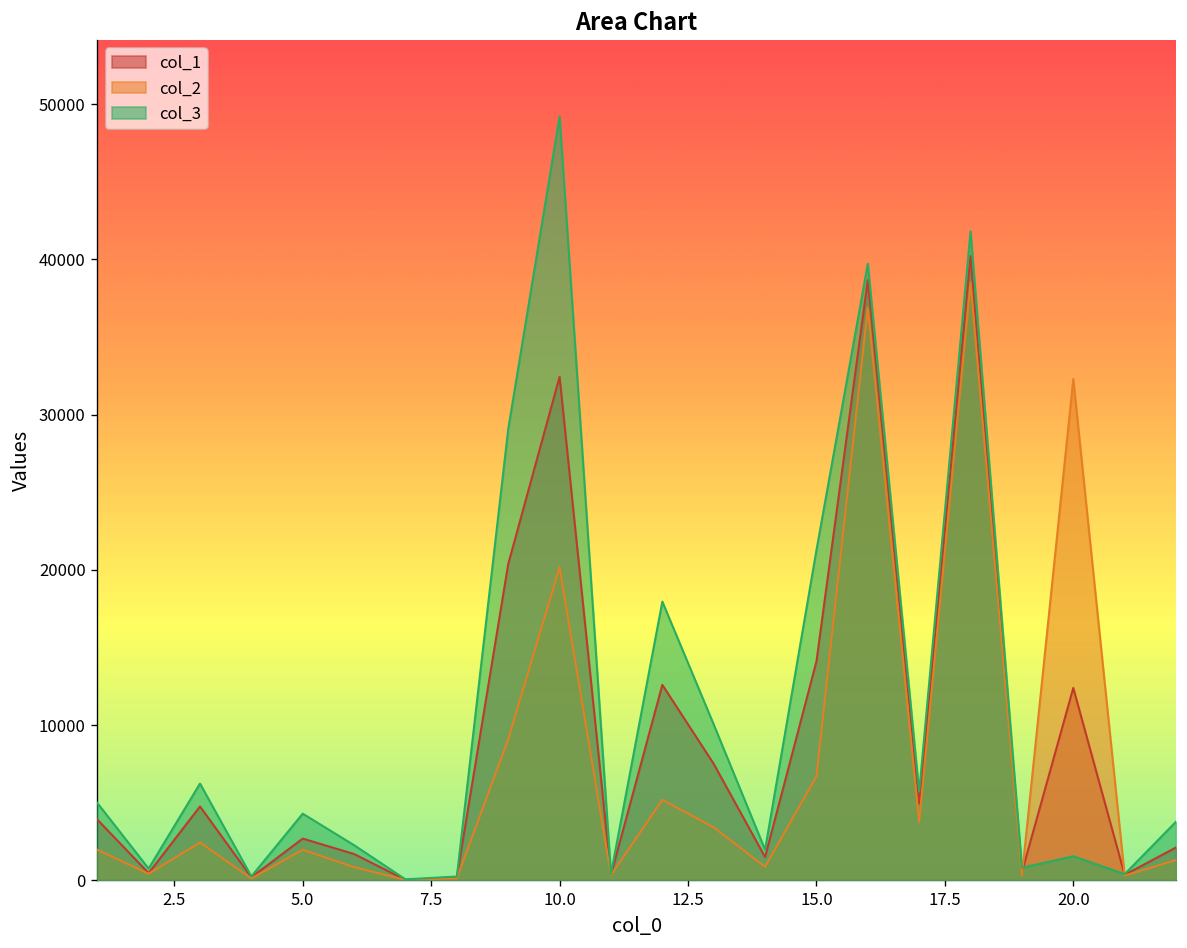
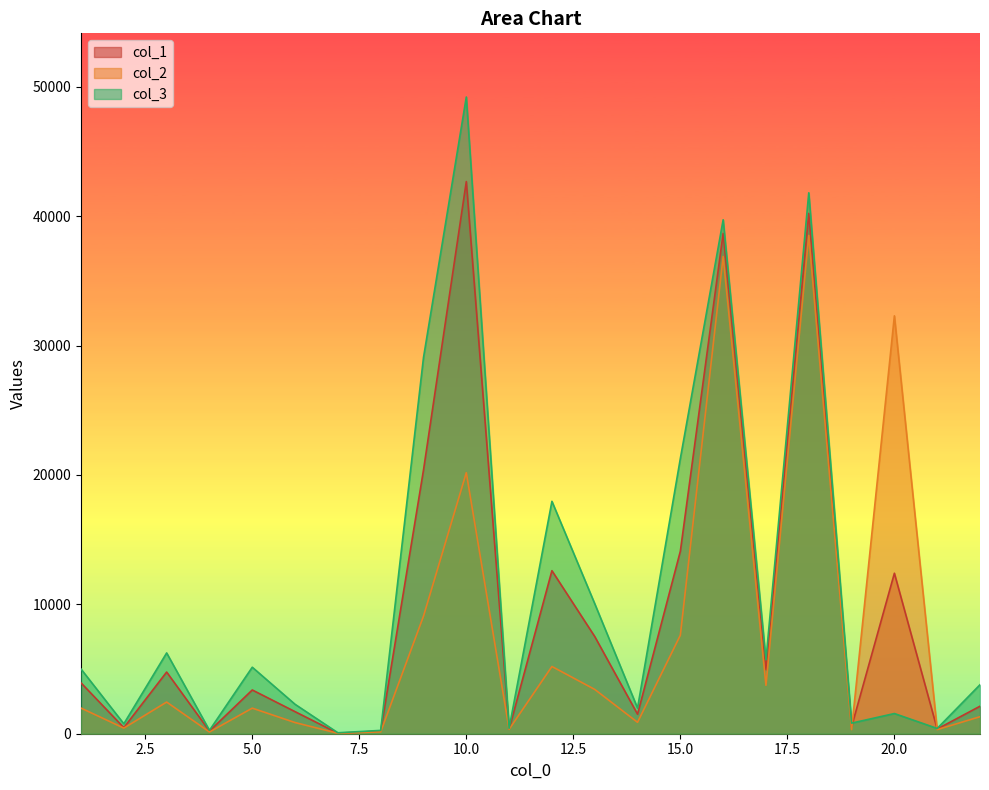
col_1, 5.0: 2700 -> 3400
col_3, 5.0: 4300 -> 5100
col_1, 10.0: 32400 -> 42700
col_2, 15.0: 6700 -> 7600
